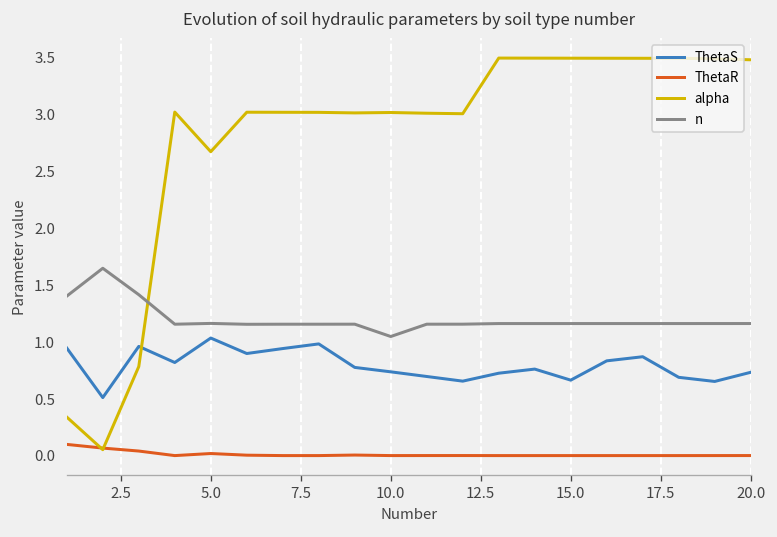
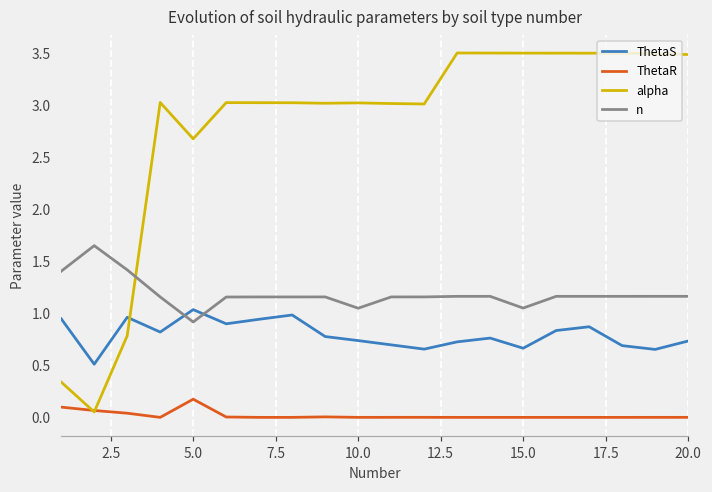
ThetaR, 5.0: 0.0 -> 0.2
n, 5.0: 1.2 -> 0.9
n, 15.0: 1.2 -> 1.0
